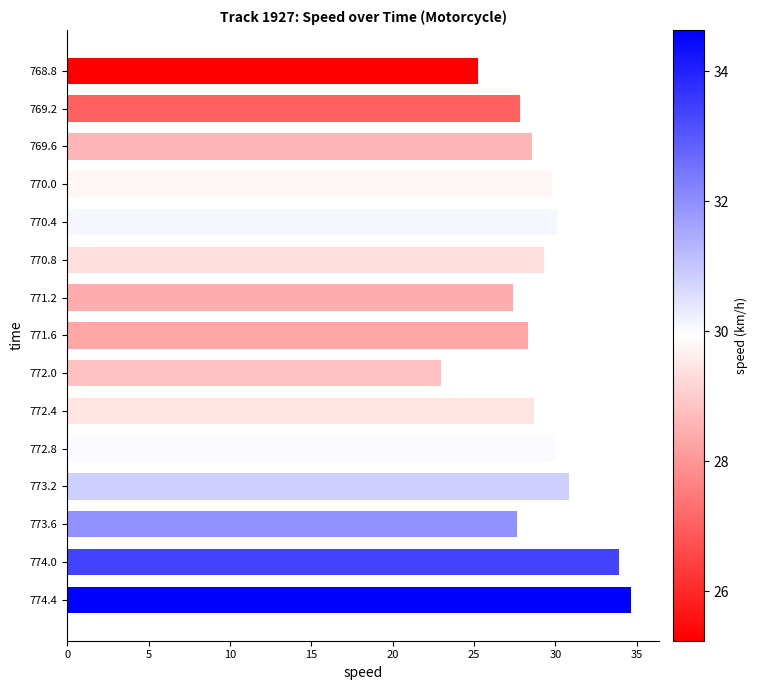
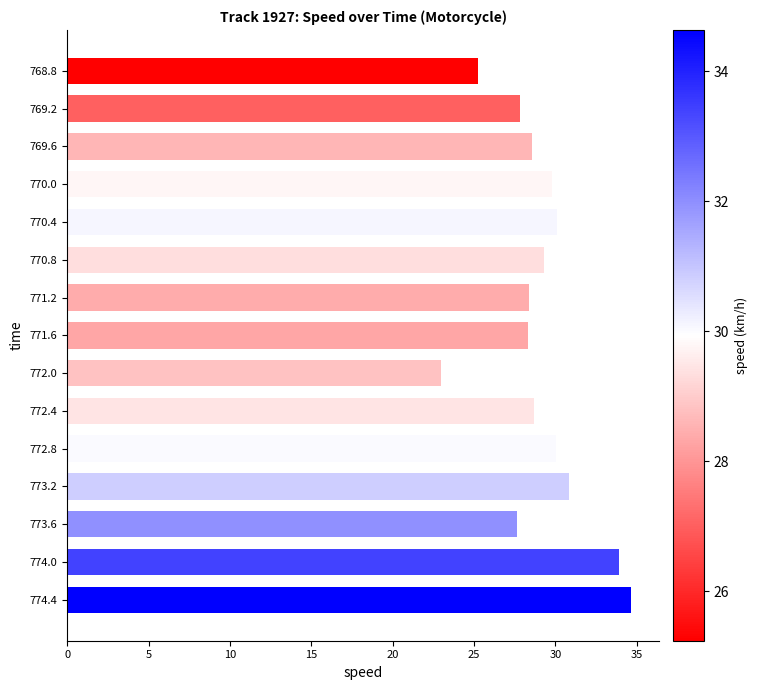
771.2: 27.4 -> 28.4
